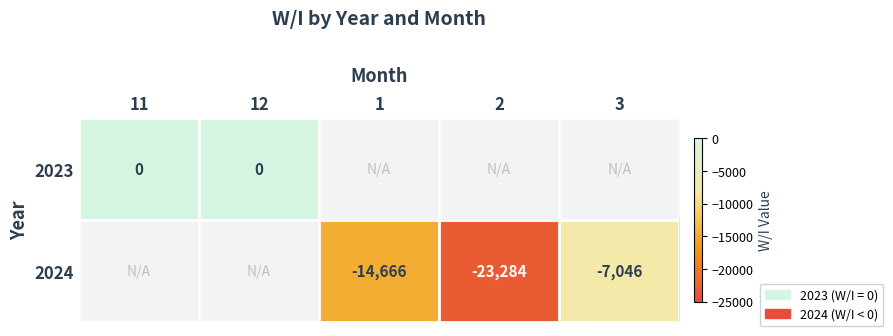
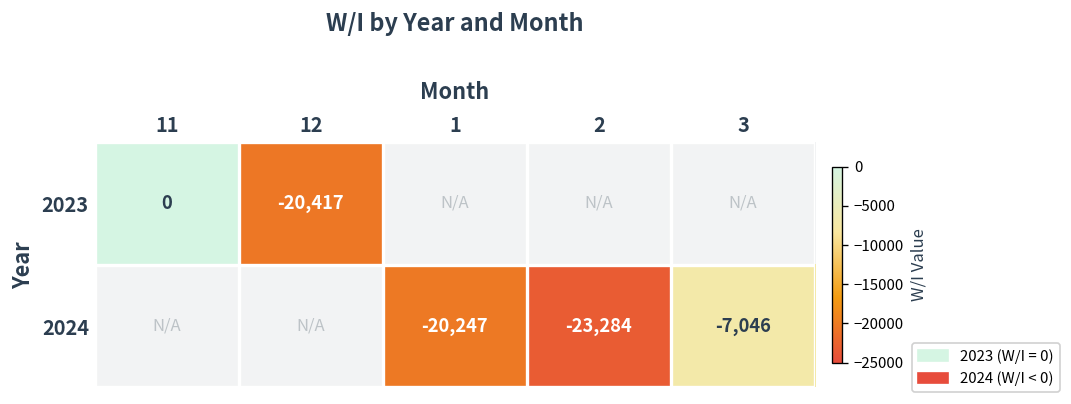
2023, 12: 0 -> -20,417
2024, 1: -14,666 -> -20,247
